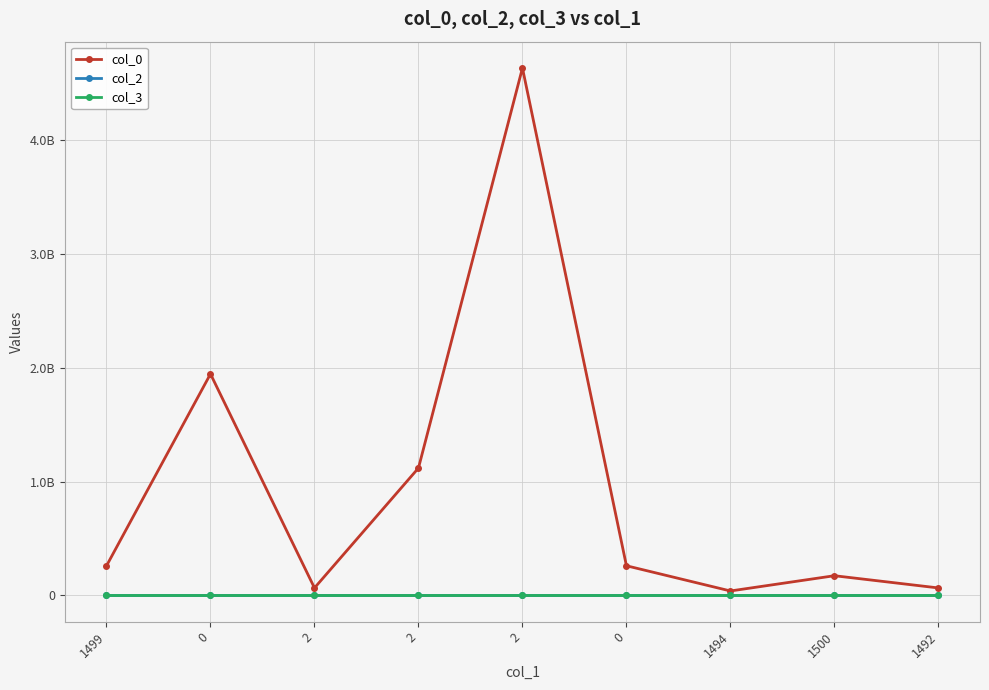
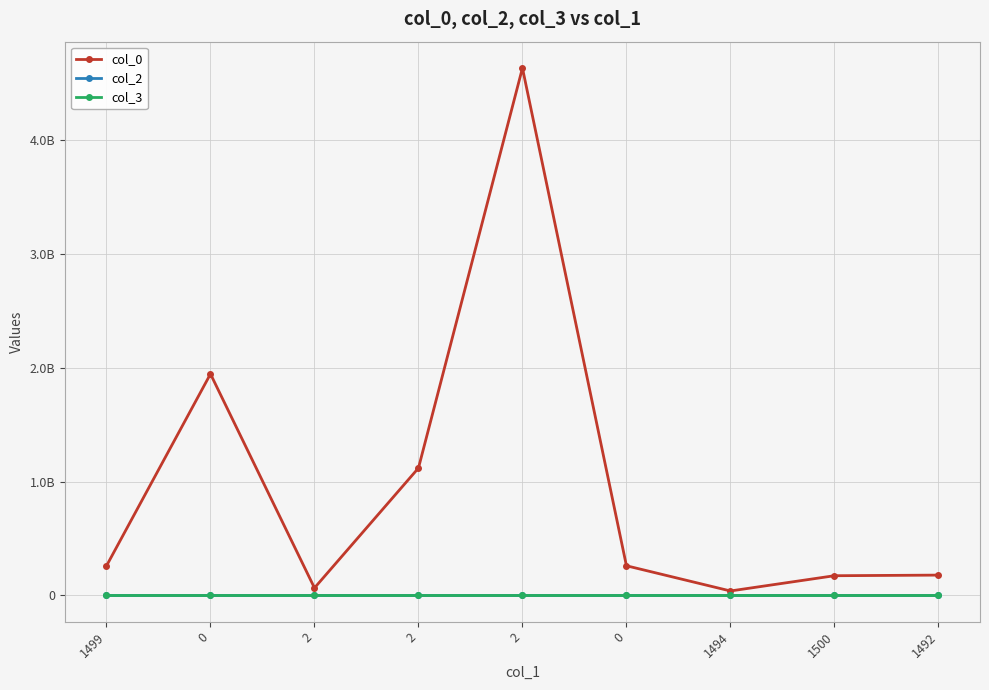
col_0, 1492: 70000000 -> 180000000
